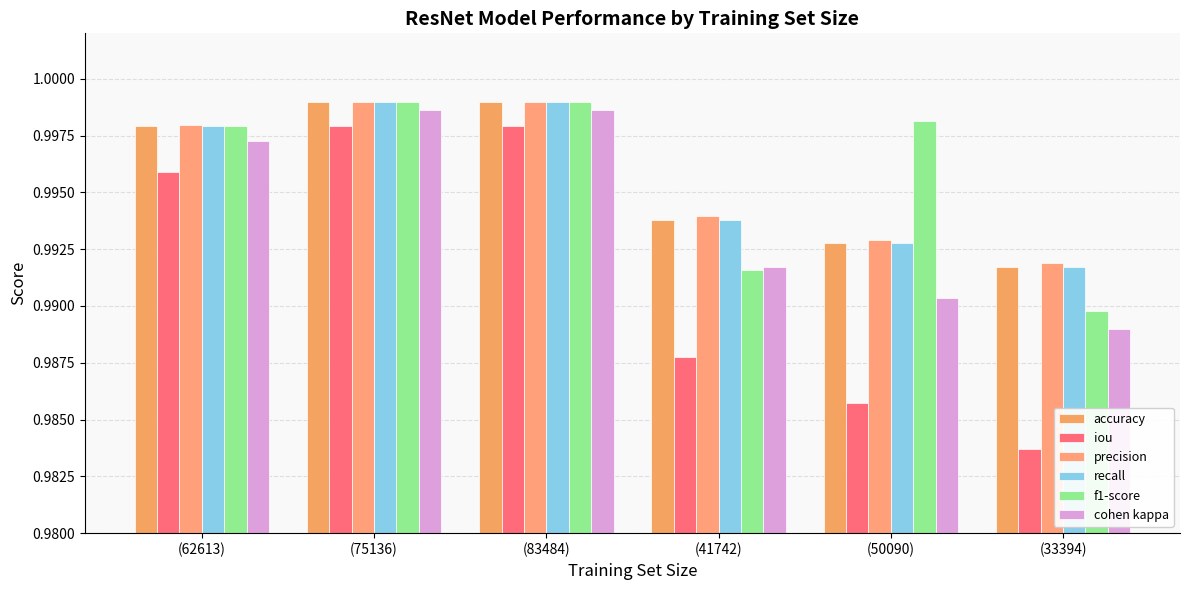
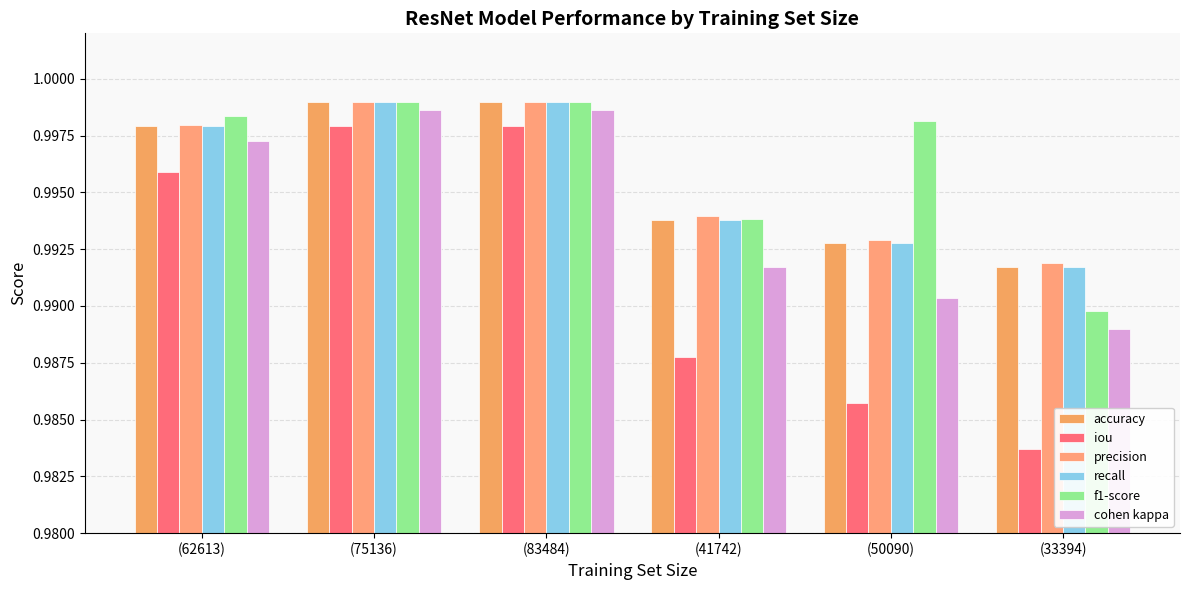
f1-score, (62613): 0.9979 -> 0.9984
f1-score, (41742): 0.9916 -> 0.9938
